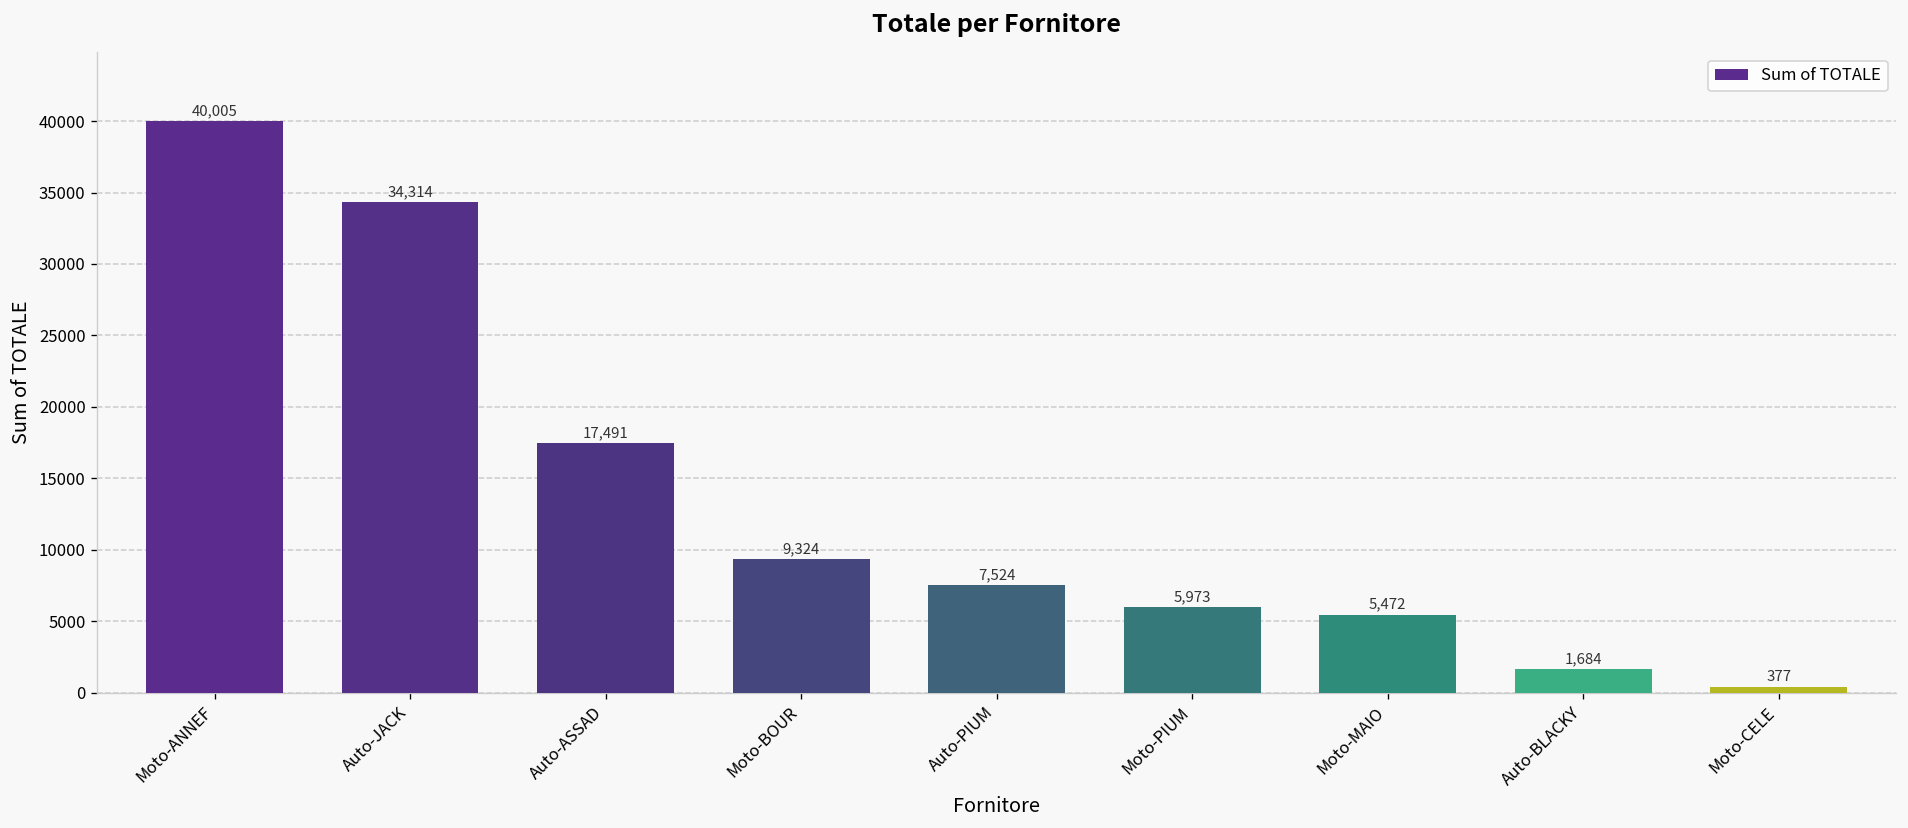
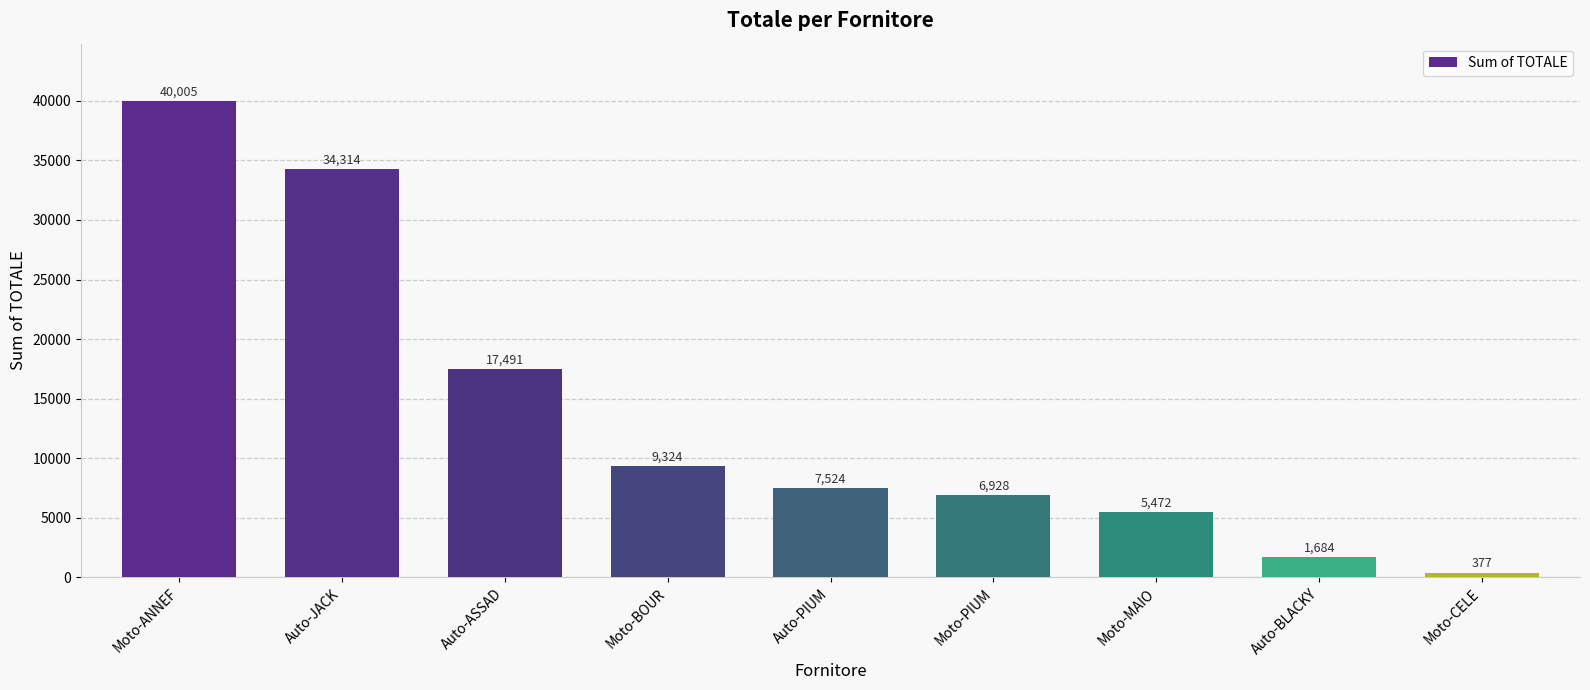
Moto-PIUM: 5,973 -> 6,928
